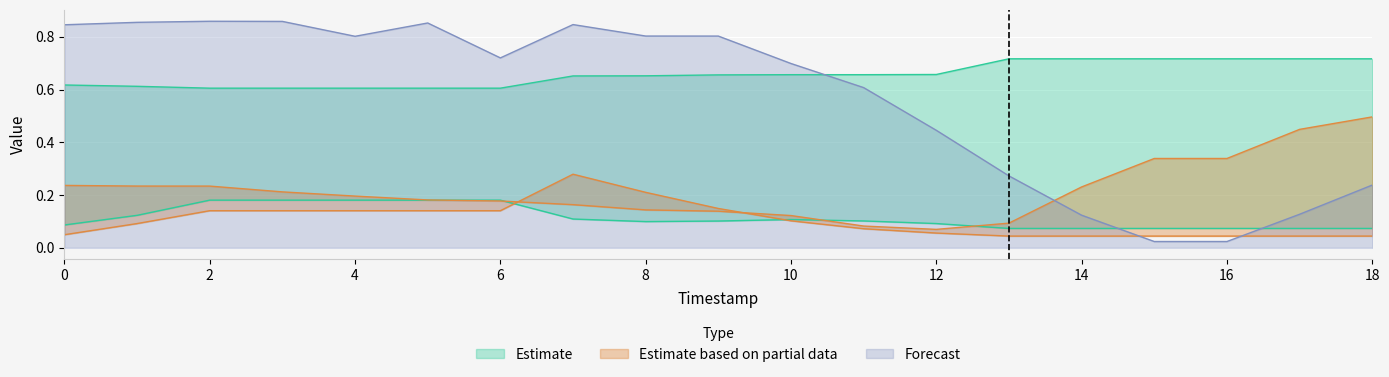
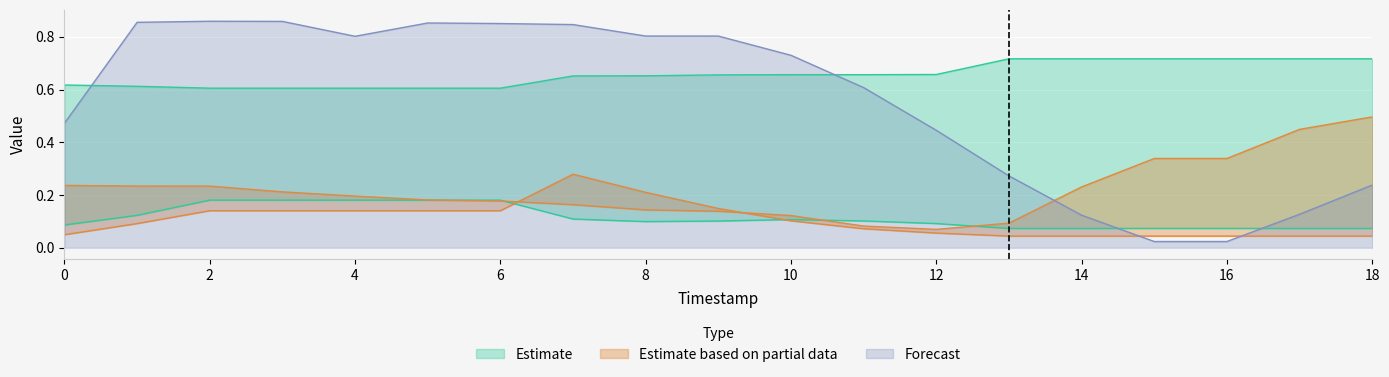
Forecast, 0: 0.85 -> 0.47
Forecast, 6: 0.72 -> 0.85
Forecast, 10: 0.70 -> 0.73
